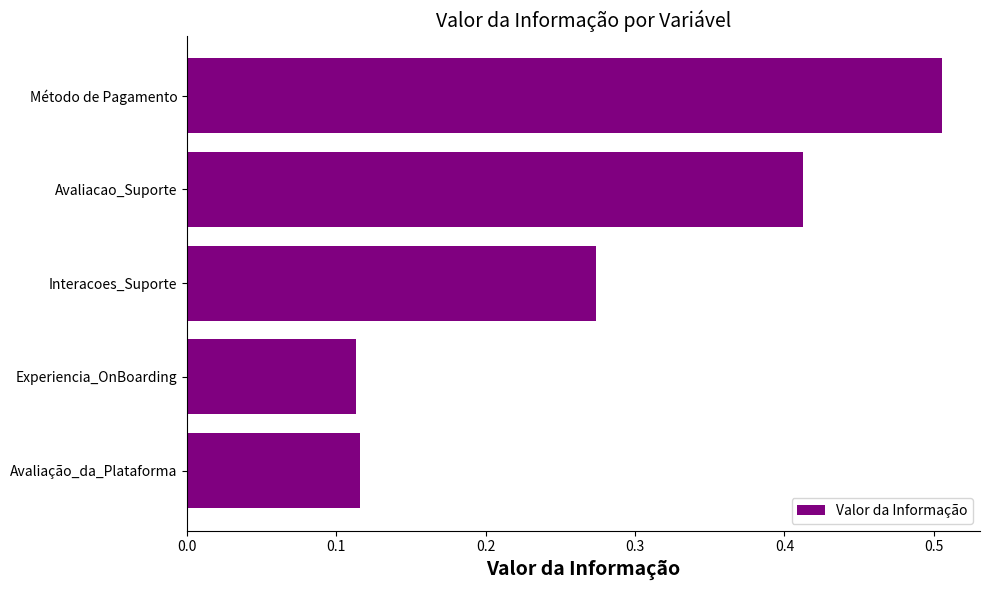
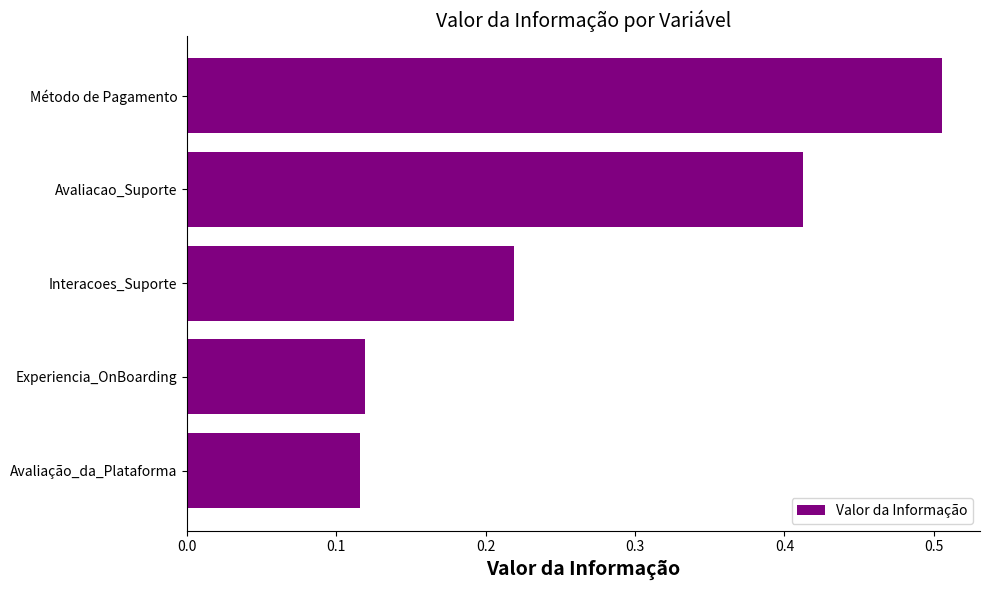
Interacoes_Suporte: 0.274 -> 0.219
Experiencia_OnBoarding: 0.113 -> 0.119
